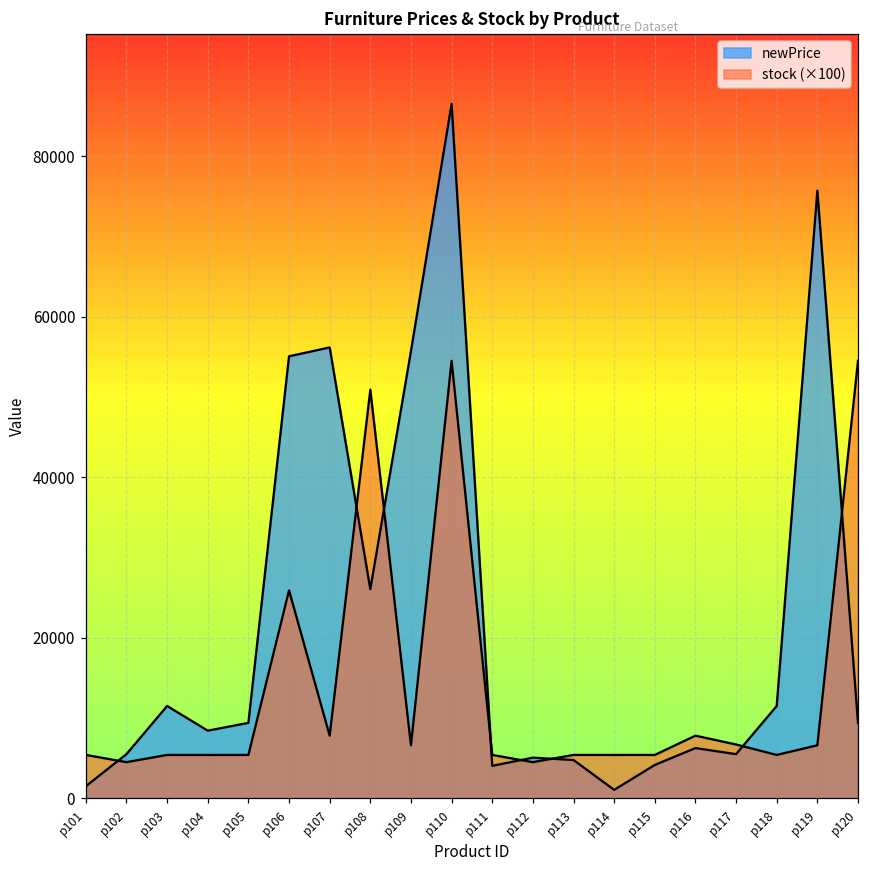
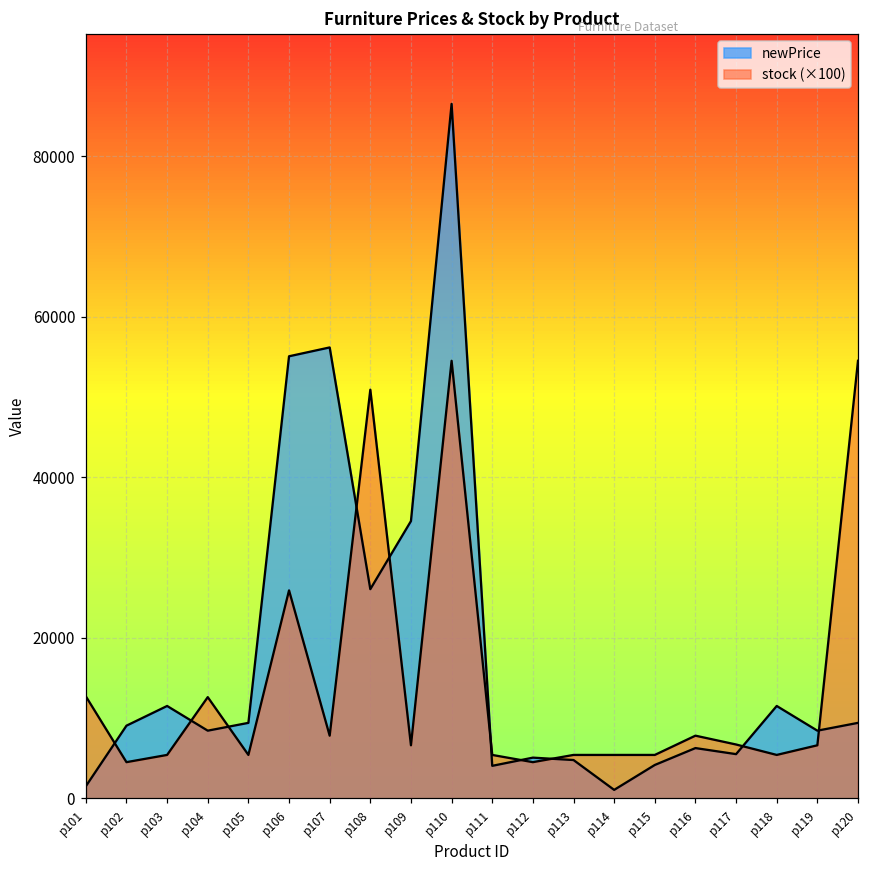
stock (×100), p101: 5000 -> 13000
newPrice, p102: 5000 -> 9000
stock (×100), p104: 5000 -> 13000
newPrice, p109: 56000 -> 35000
newPrice, p119: 76000 -> 8000
